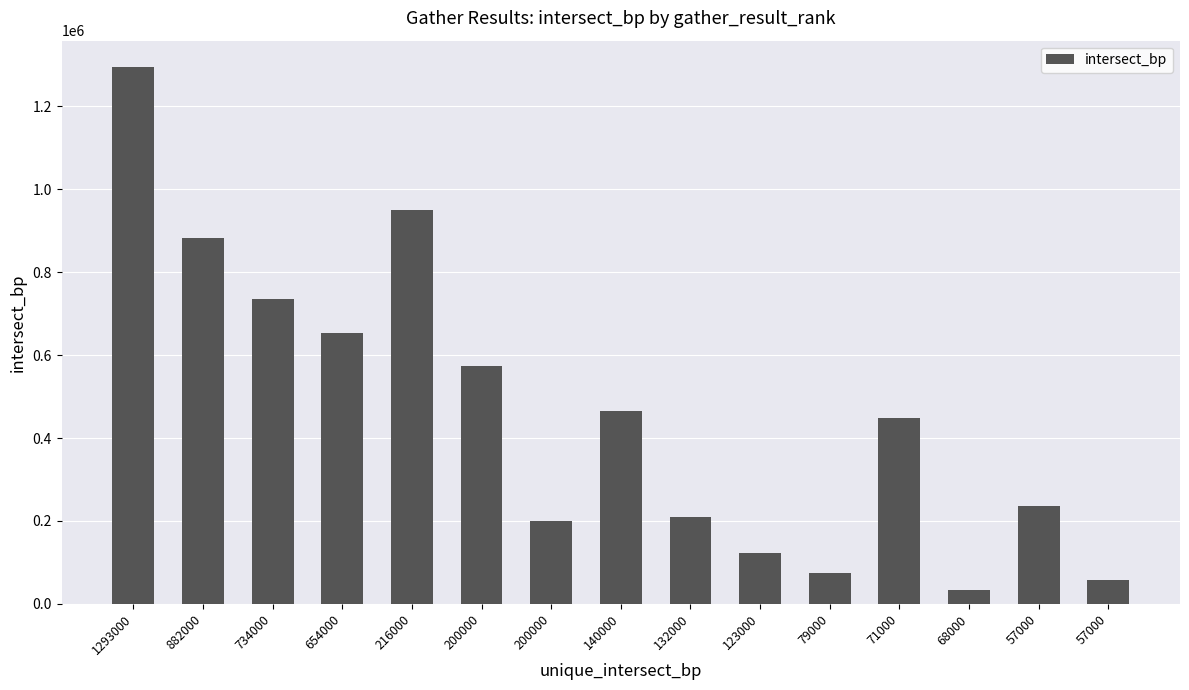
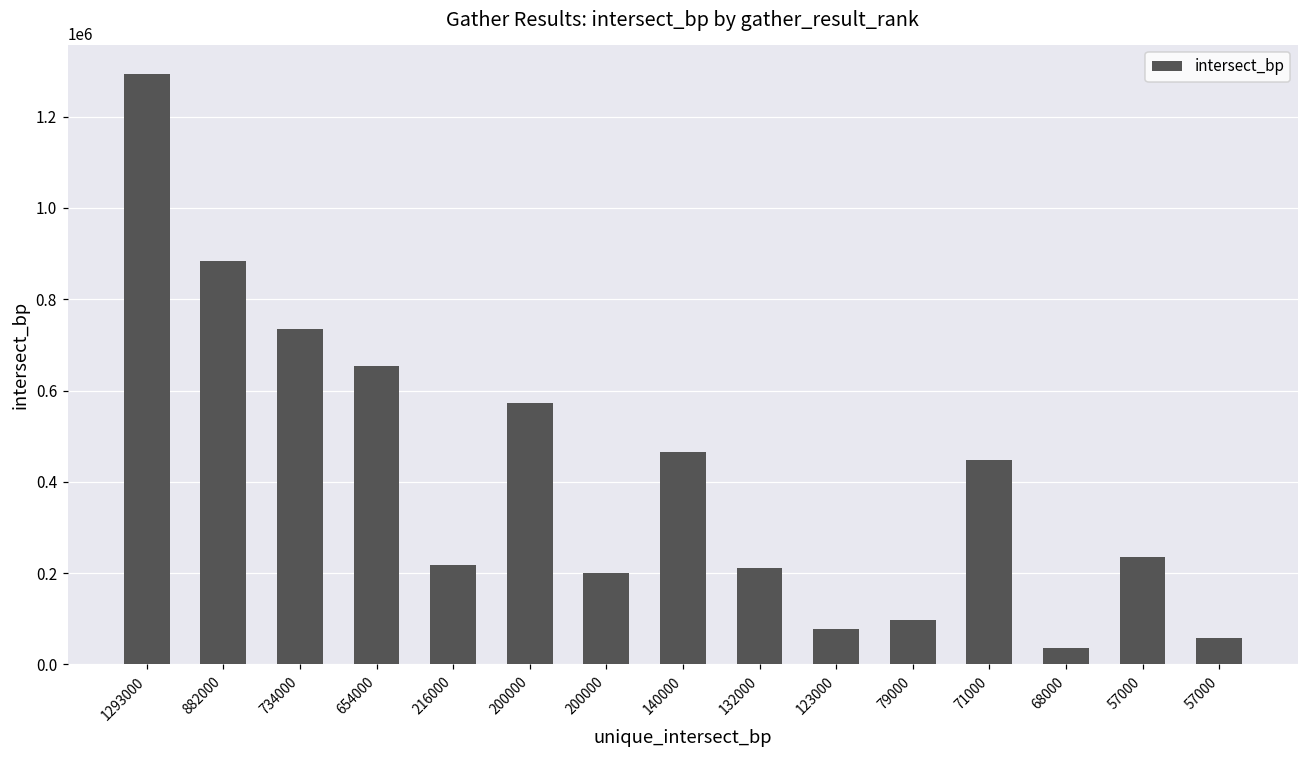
216000: 950000 -> 220000
123000: 120000 -> 80000
79000: 70000 -> 100000
